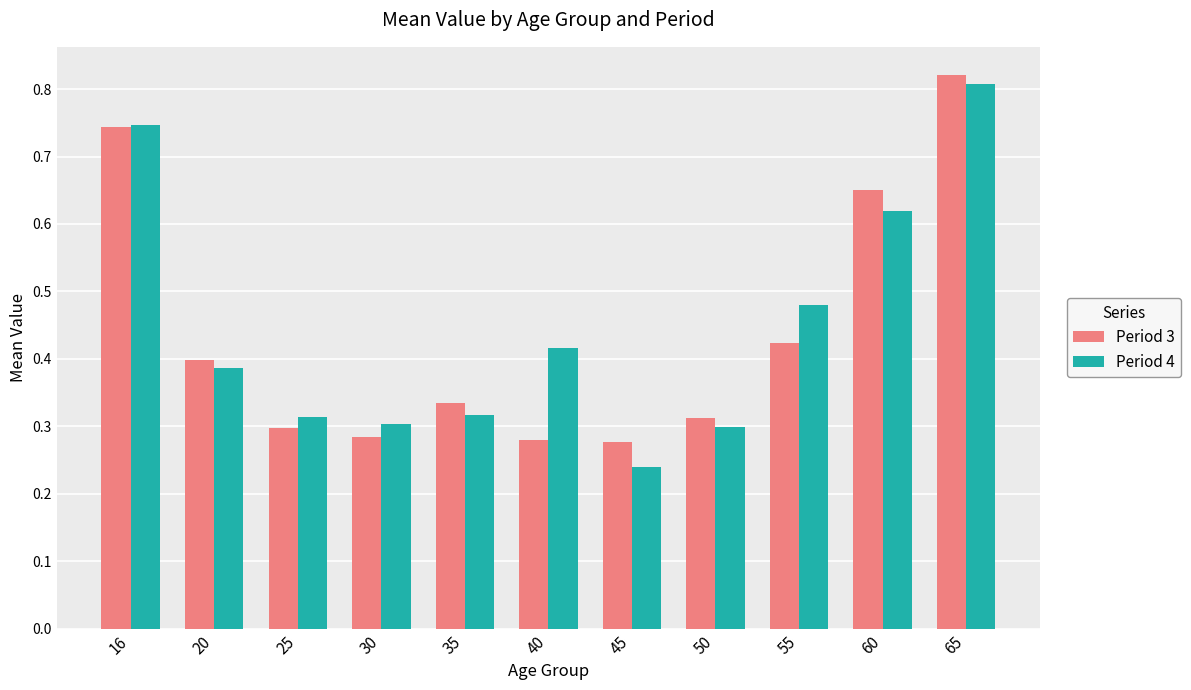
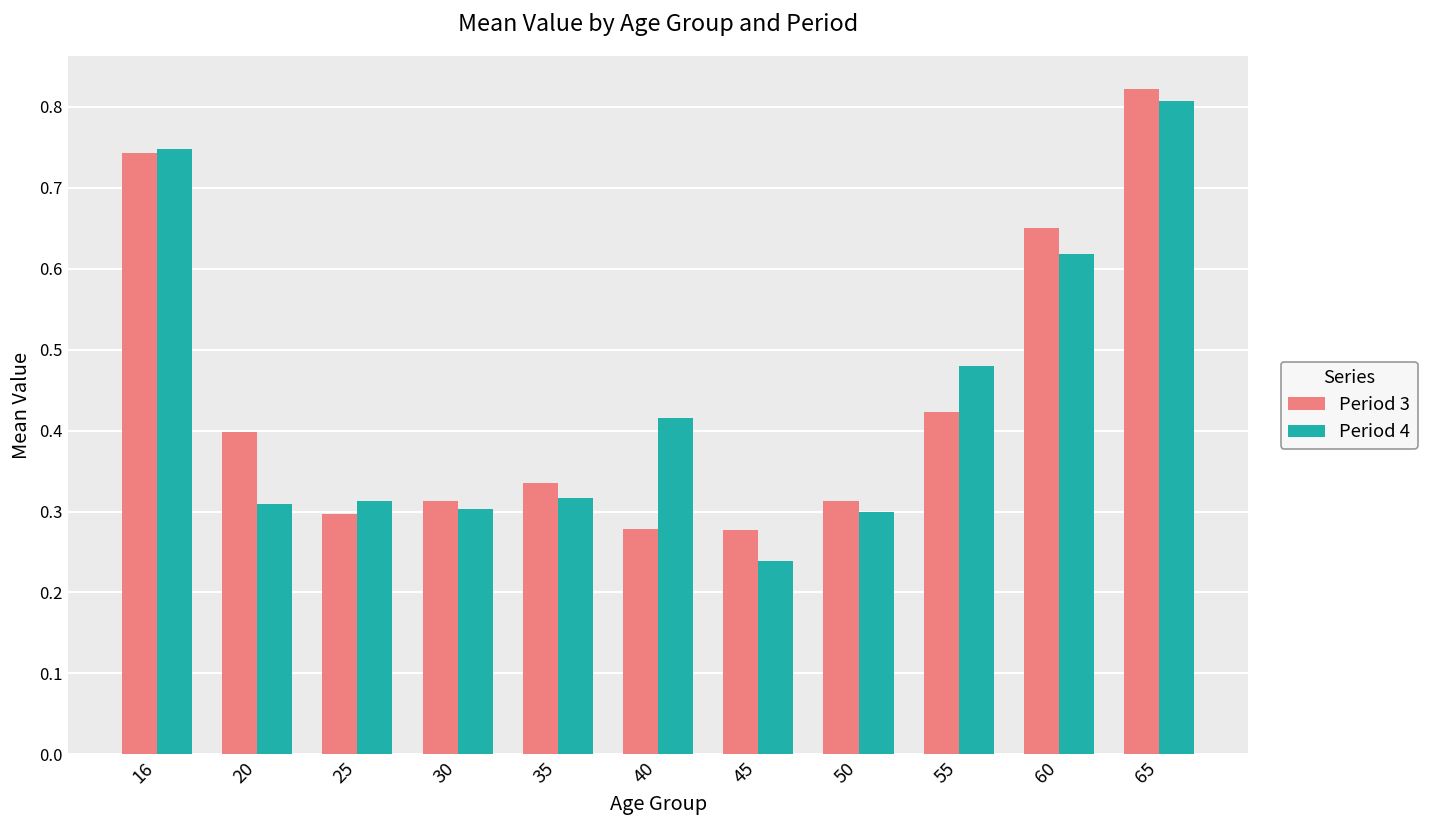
Period 4, 20: 0.39 -> 0.31
Period 3, 30: 0.28 -> 0.31
